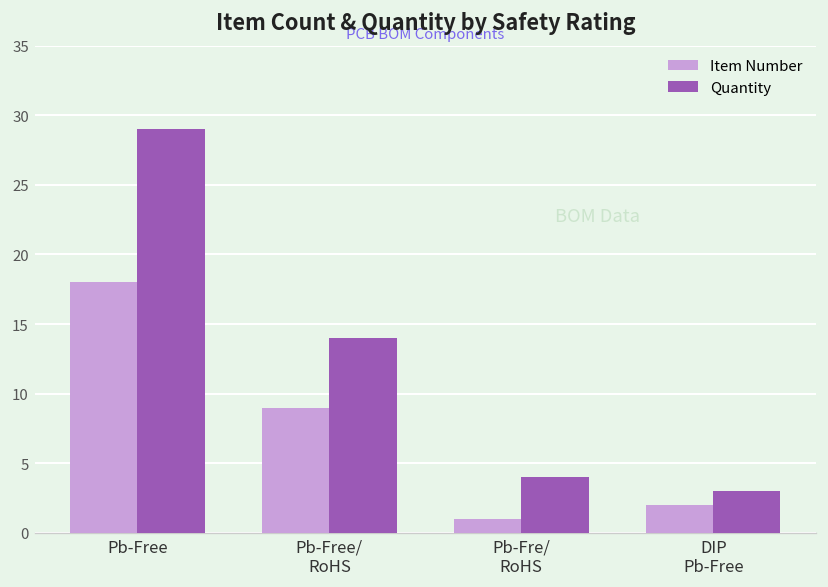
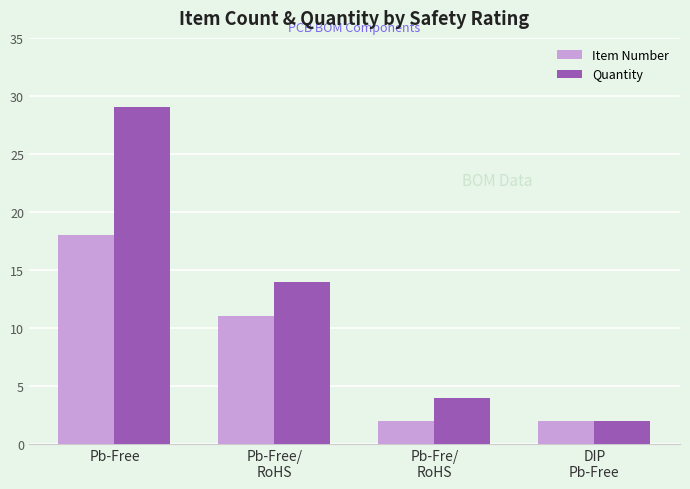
Item Number, Pb-Free/ RoHS: 9 -> 11
Item Number, Pb-Fre/ RoHS: 1 -> 2
Quantity, DIP Pb-Free: 3 -> 2
